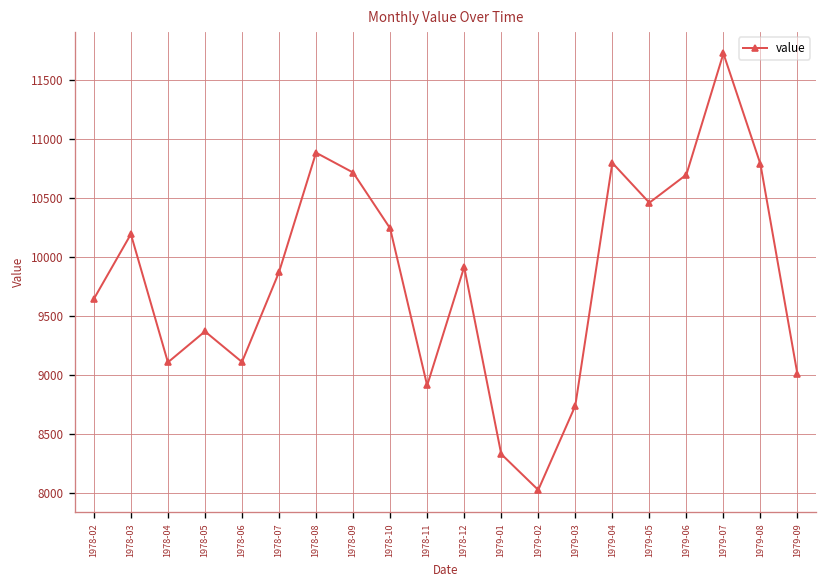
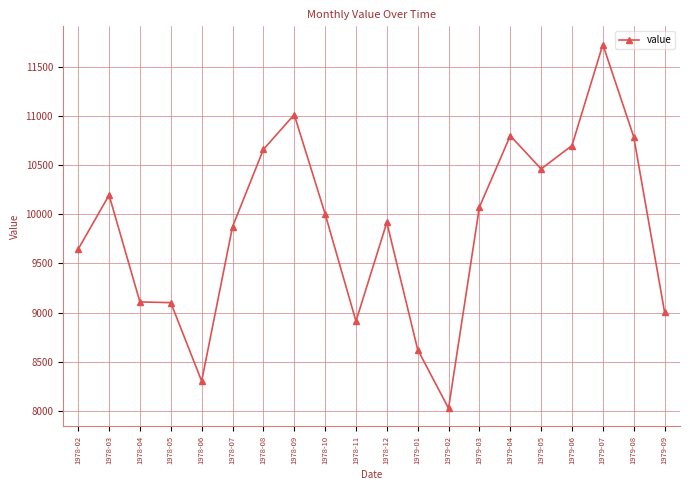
1978-05: 9400 -> 9100
1978-06: 9100 -> 8300
1978-08: 10900 -> 10700
1978-09: 10700 -> 11000
1978-10: 10200 -> 10000
1979-01: 8300 -> 8600
1979-03: 8700 -> 10100
